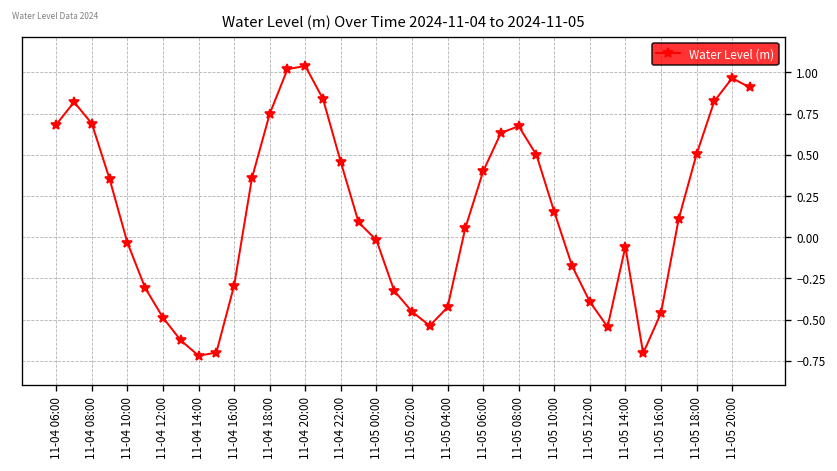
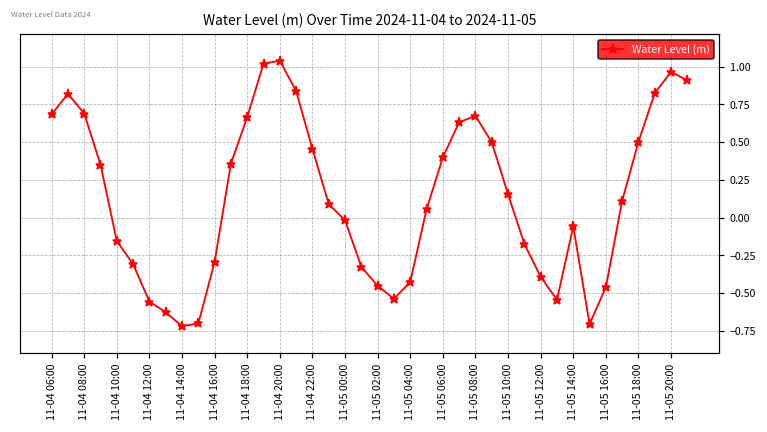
11-04 10:00: -0.03 -> -0.15
11-04 12:00: -0.49 -> -0.56
11-04 18:00: 0.75 -> 0.67
